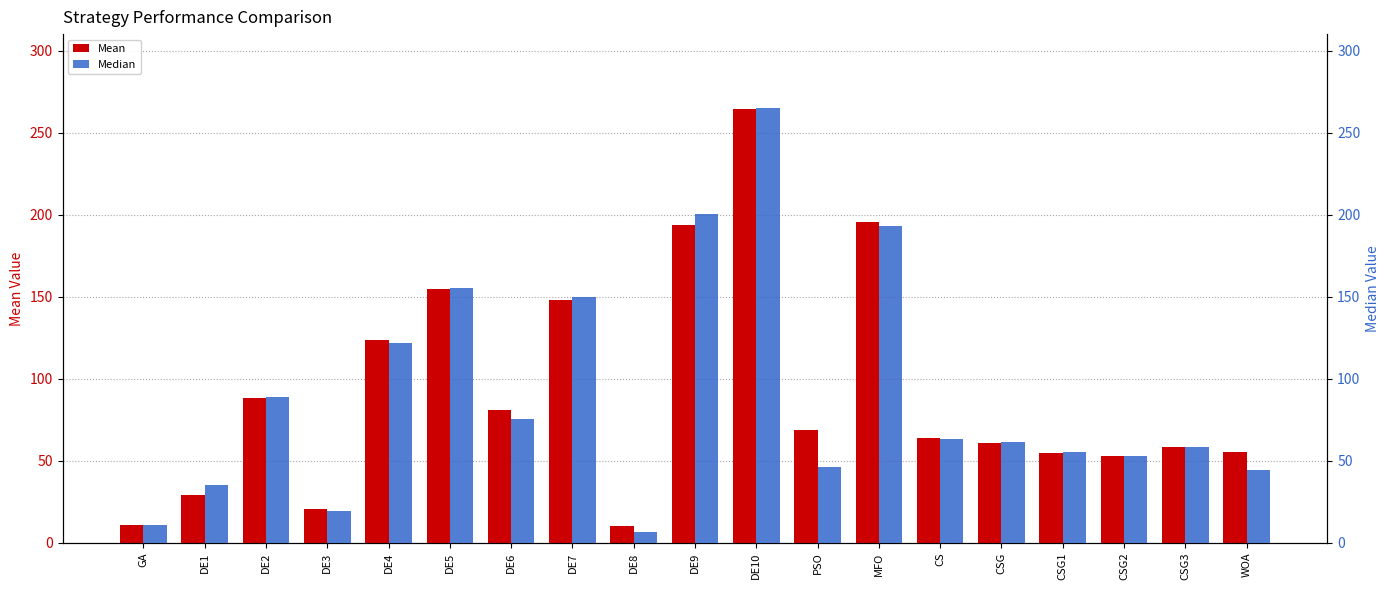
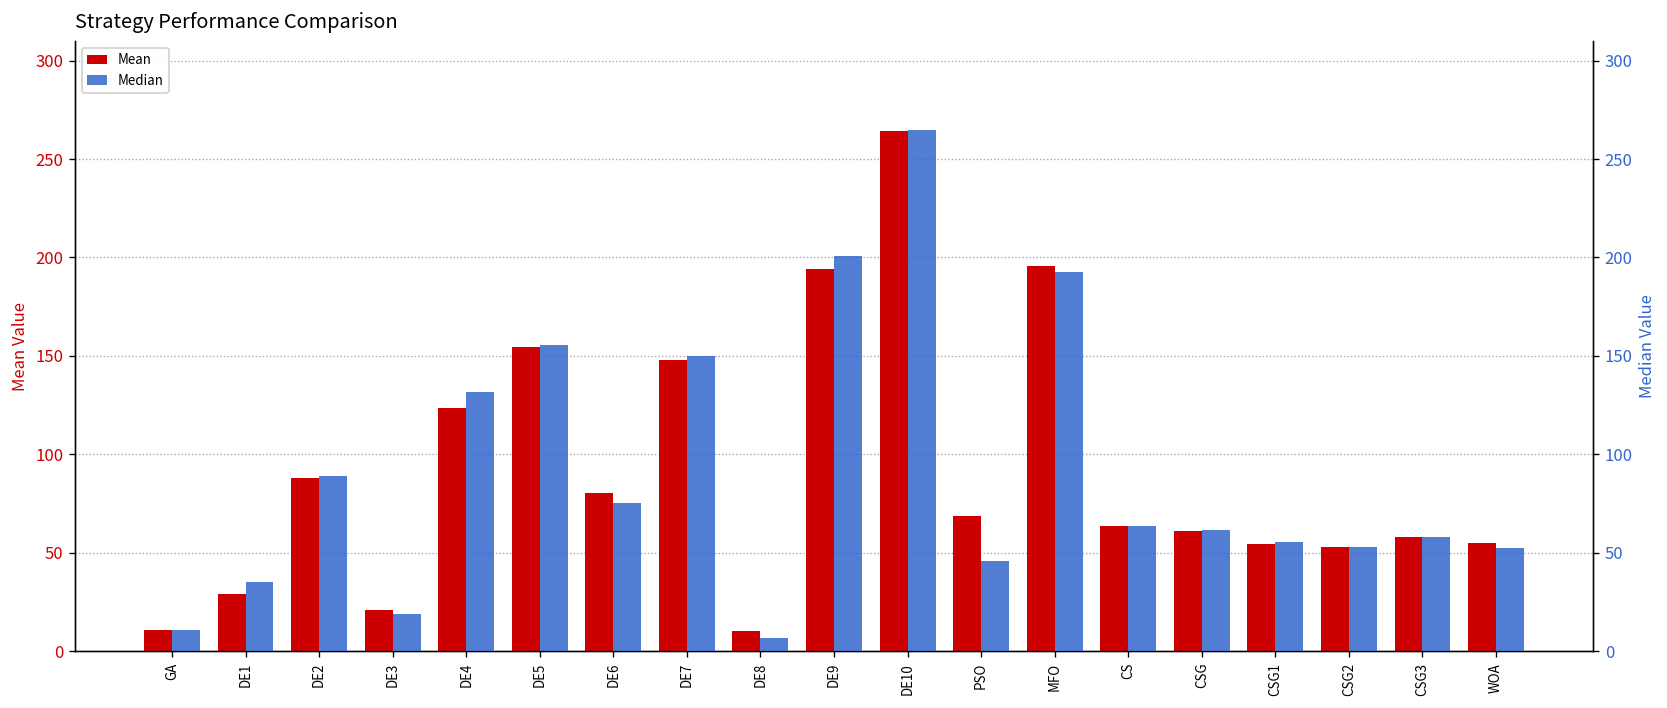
Median, DE4: 122 -> 132
Median, WOA: 44 -> 52
